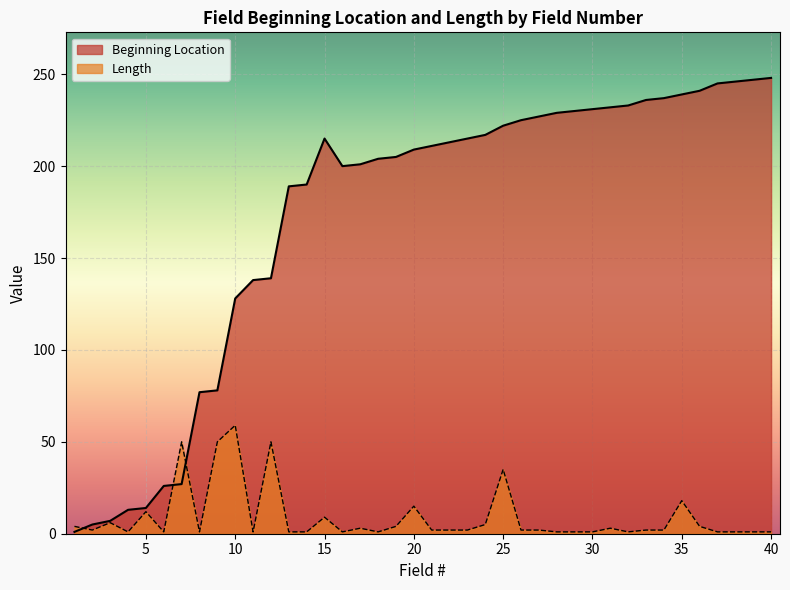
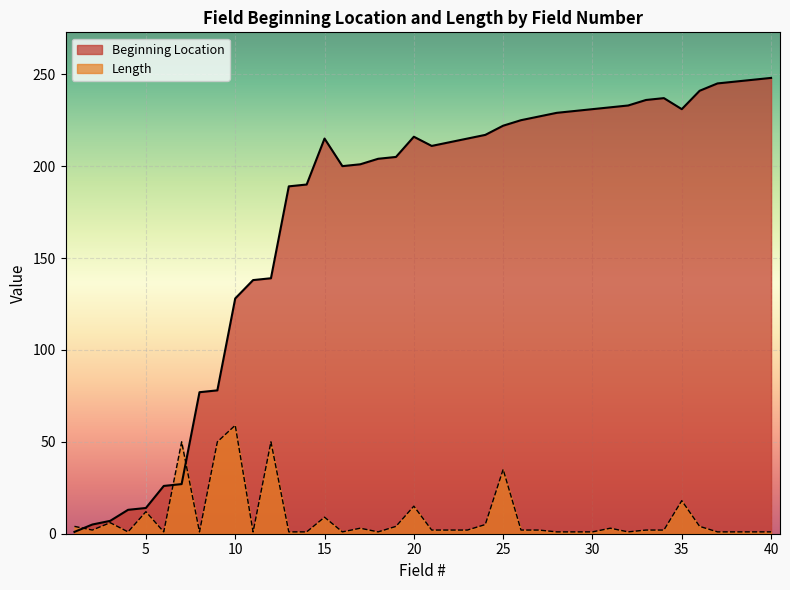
Beginning Location, 20: 209 -> 216
Beginning Location, 35: 239 -> 231
